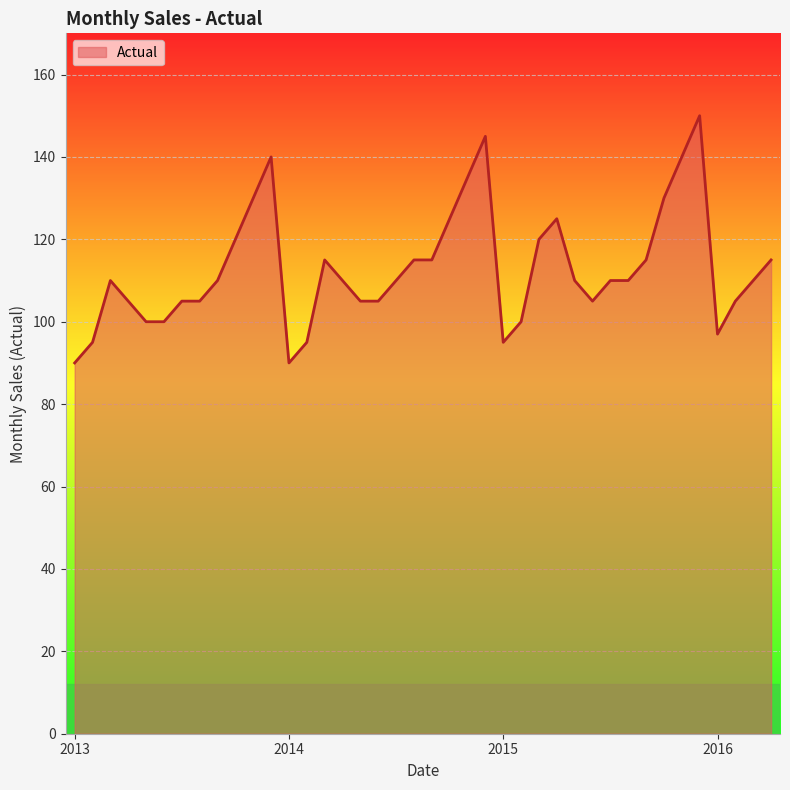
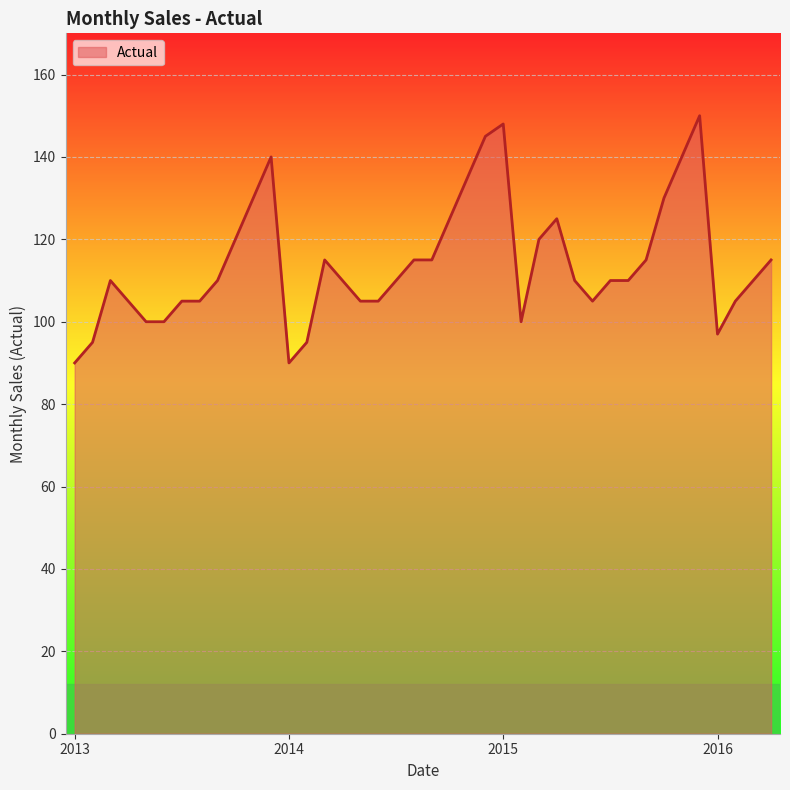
2015: 95 -> 148
